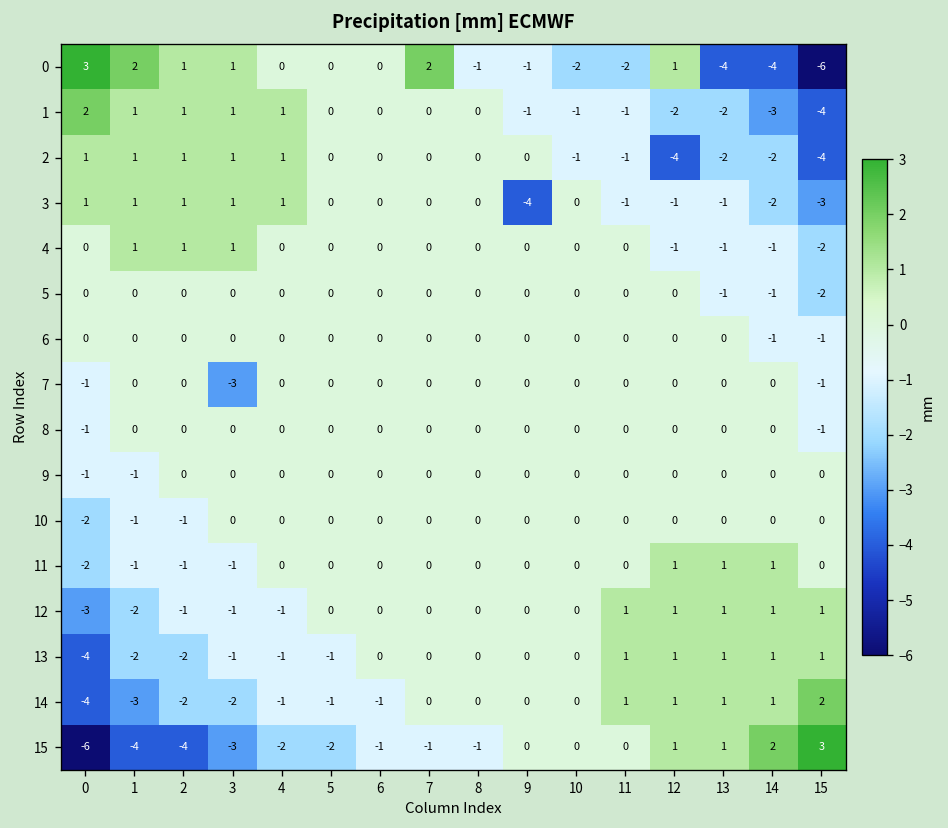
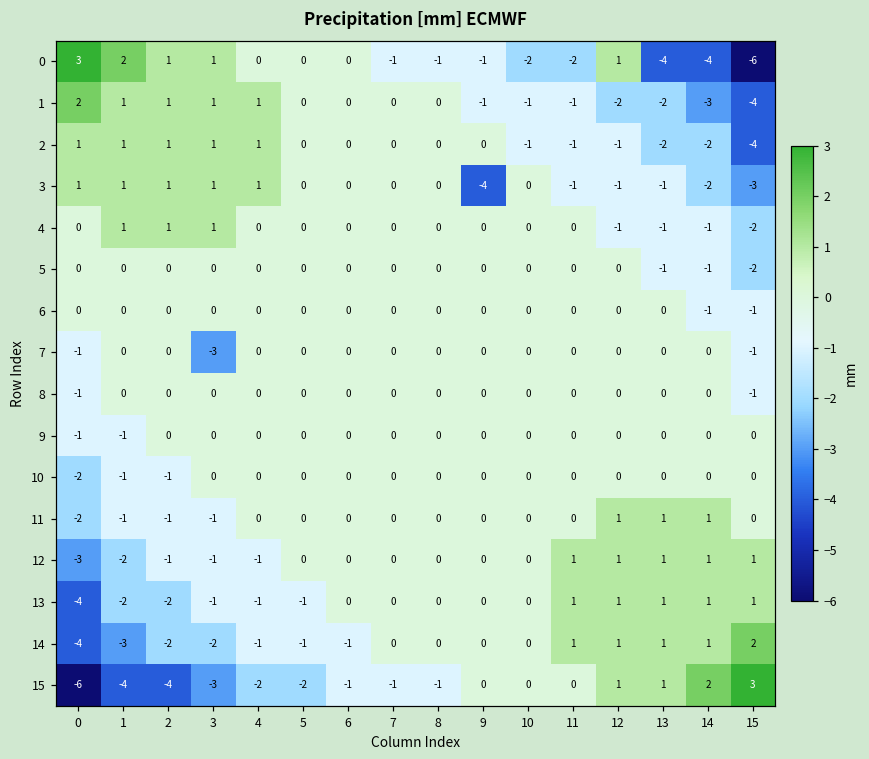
0, 7: 2 -> -1
2, 12: -4 -> -1
